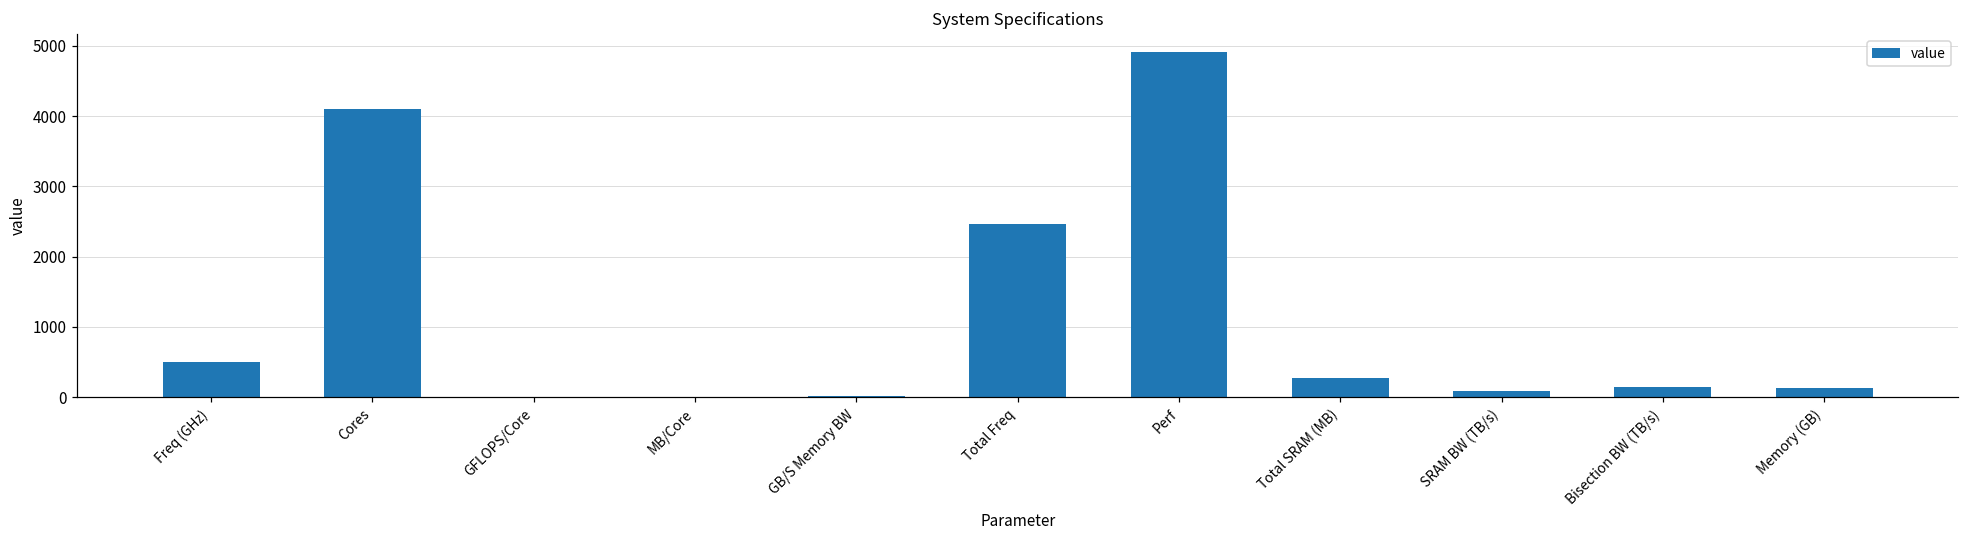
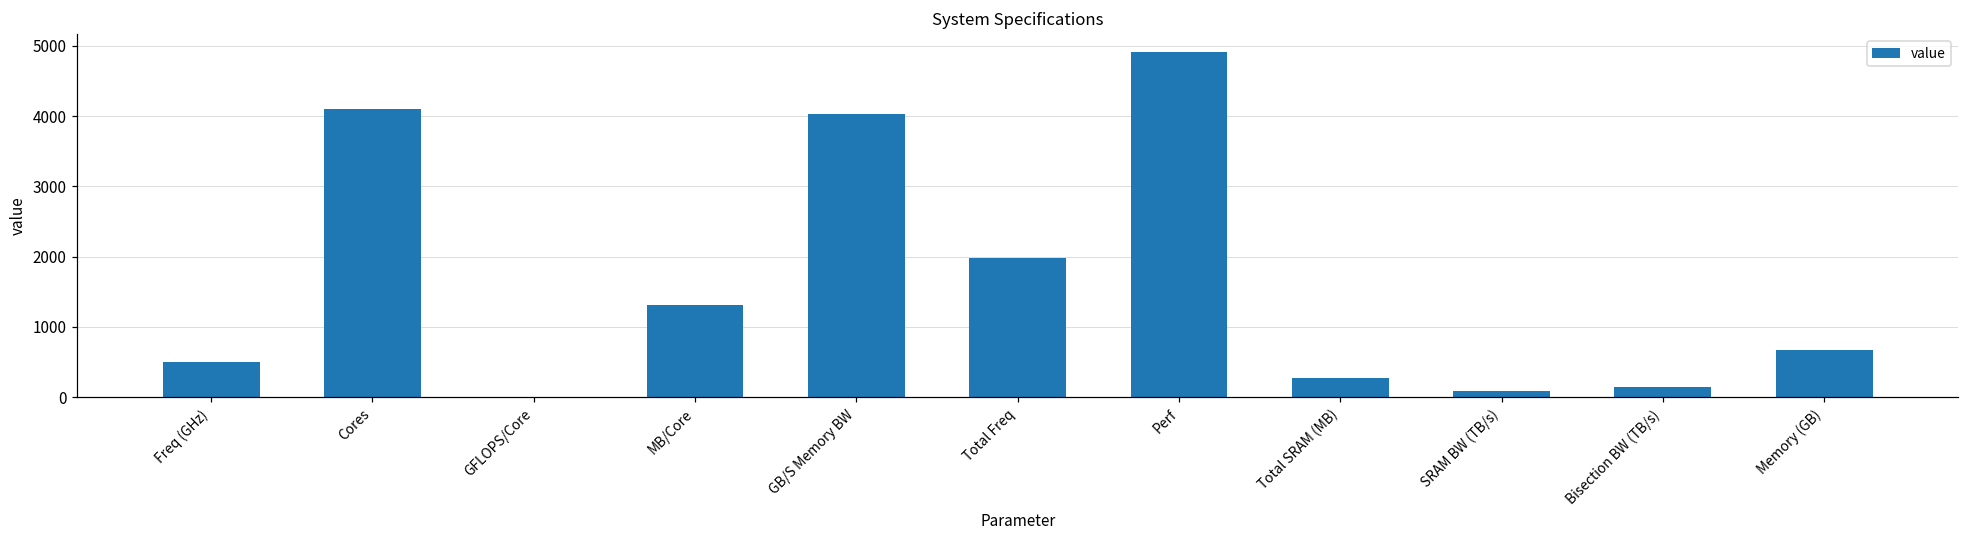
MB/Core: 0 -> 1300
GB/S Memory BW: 0 -> 4000
Total Freq: 2500 -> 2000
Memory (GB): 100 -> 700
